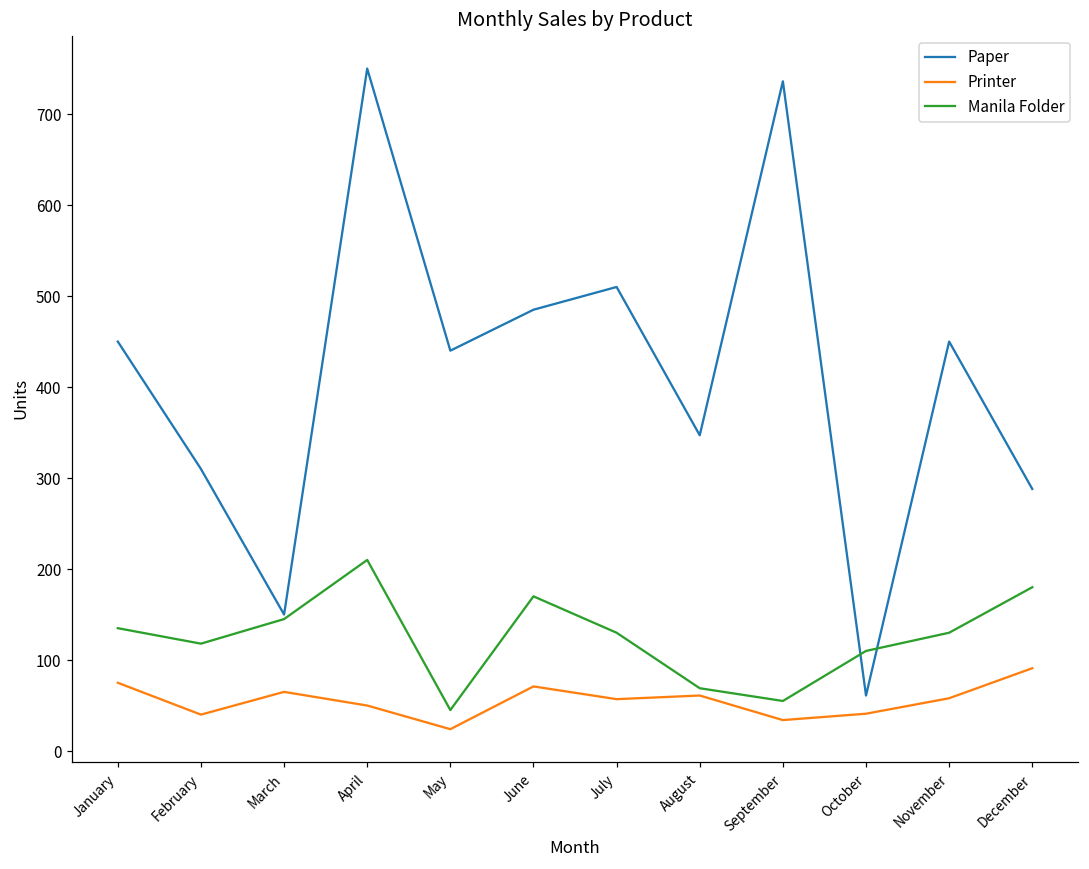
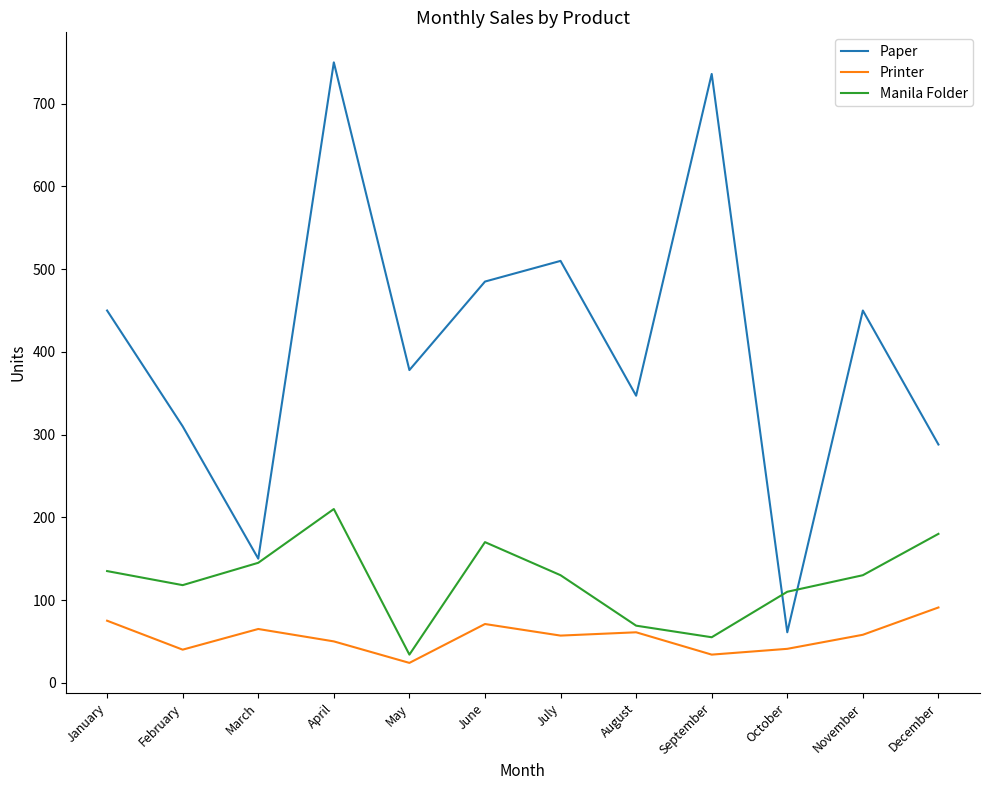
Paper, May: 440 -> 380
Manila Folder, May: 50 -> 30
